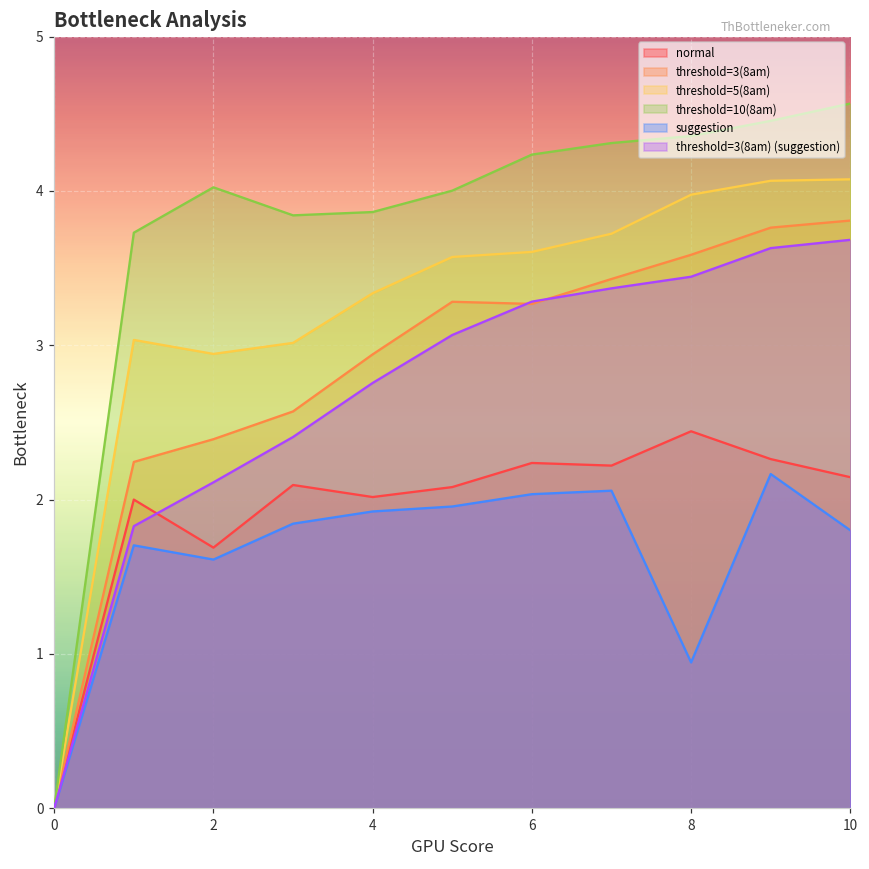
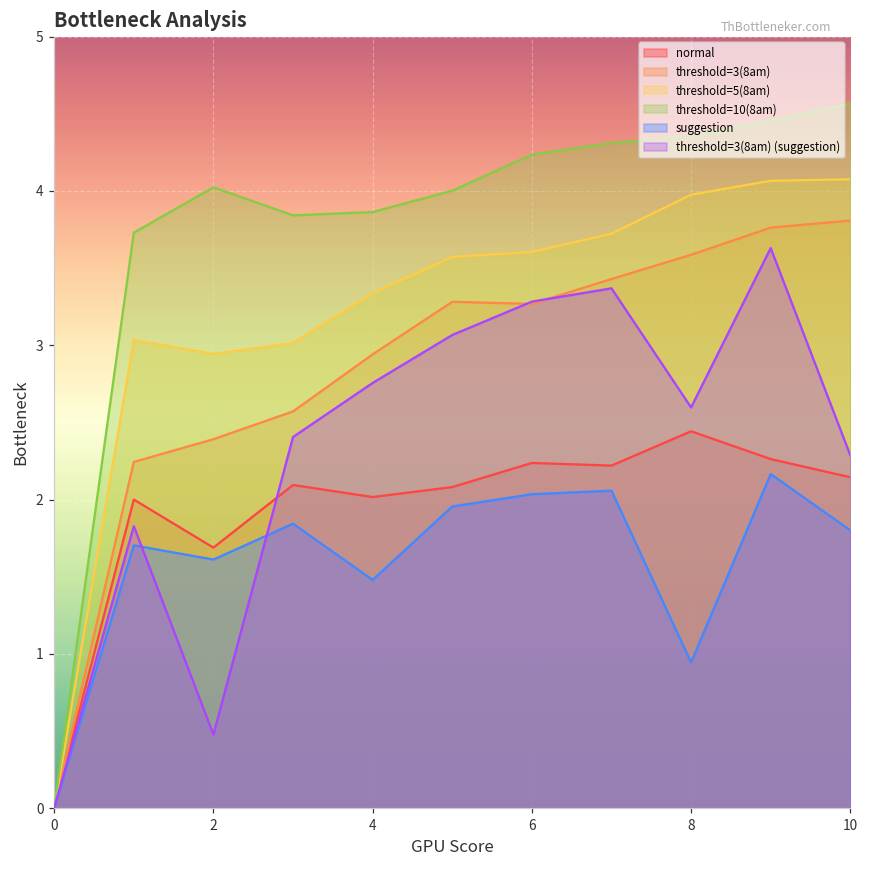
threshold=3(8am) (suggestion), 2: 2.11 -> 0.48
suggestion, 4: 1.92 -> 1.48
threshold=3(8am) (suggestion), 8: 3.44 -> 2.60
threshold=3(8am) (suggestion), 10: 3.68 -> 2.29
